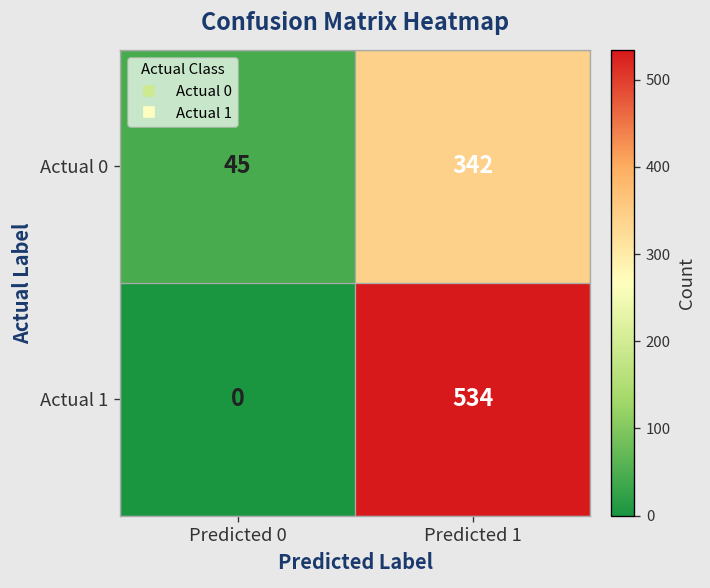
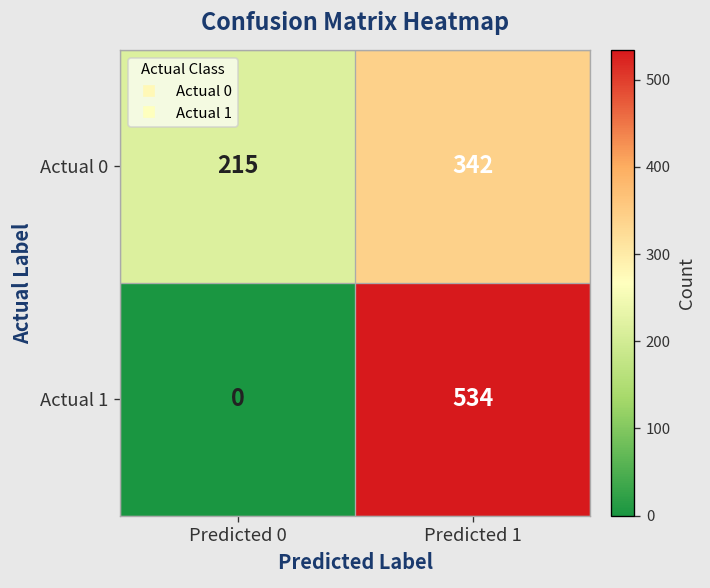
Actual 0, Predicted 0: 45 -> 215
